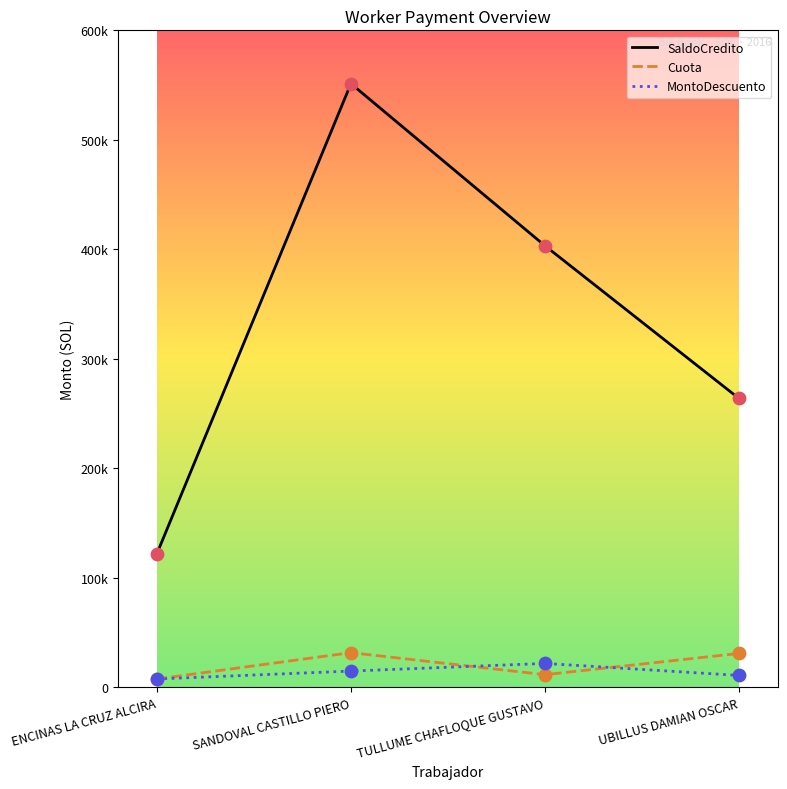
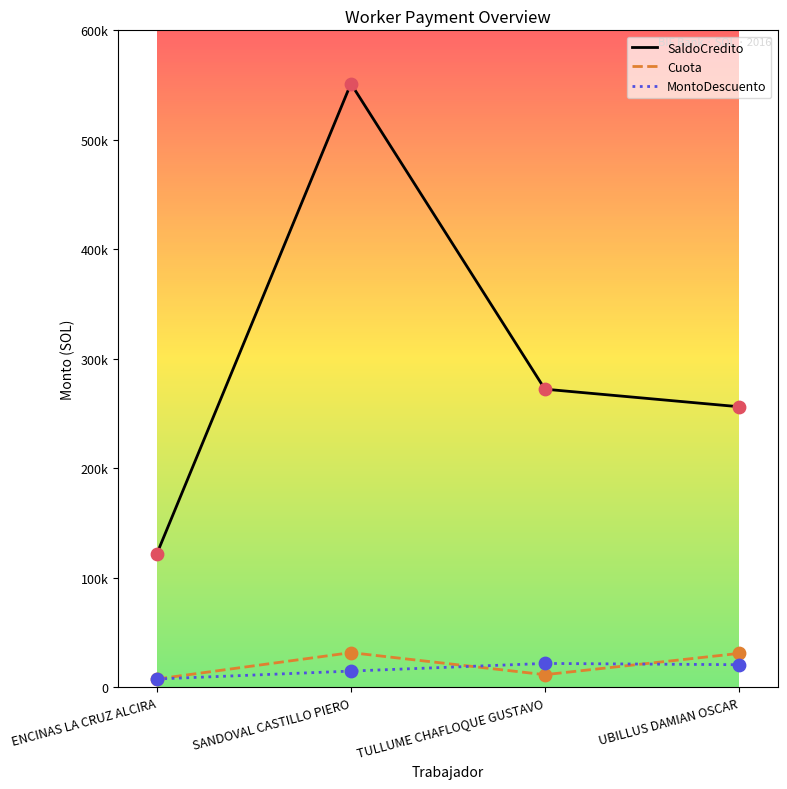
SaldoCredito, TULLUME CHAFLOQUE GUSTAVO: 403000 -> 272000
SaldoCredito, UBILLUS DAMIAN OSCAR: 264000 -> 256000
MontoDescuento, UBILLUS DAMIAN OSCAR: 11000 -> 21000
